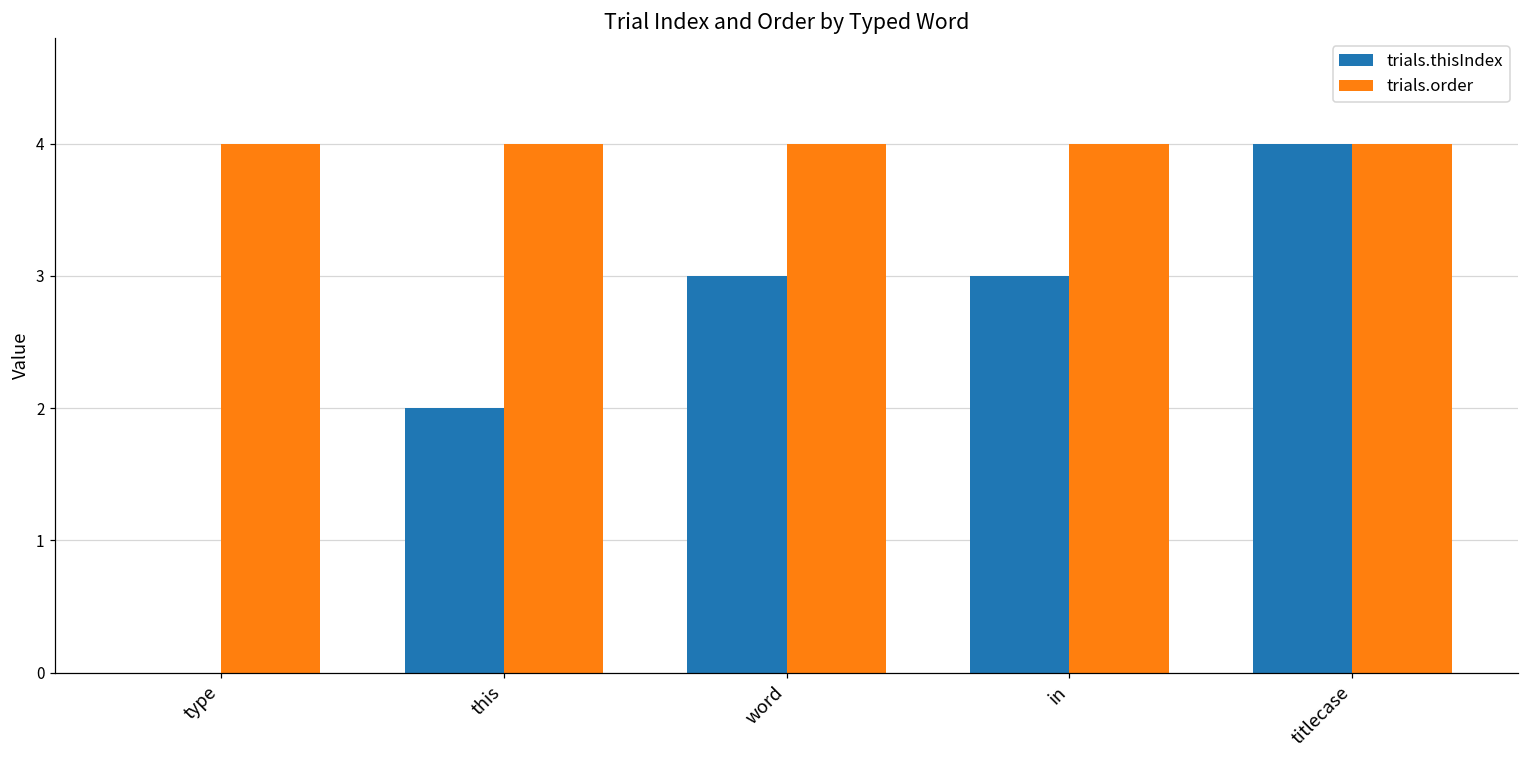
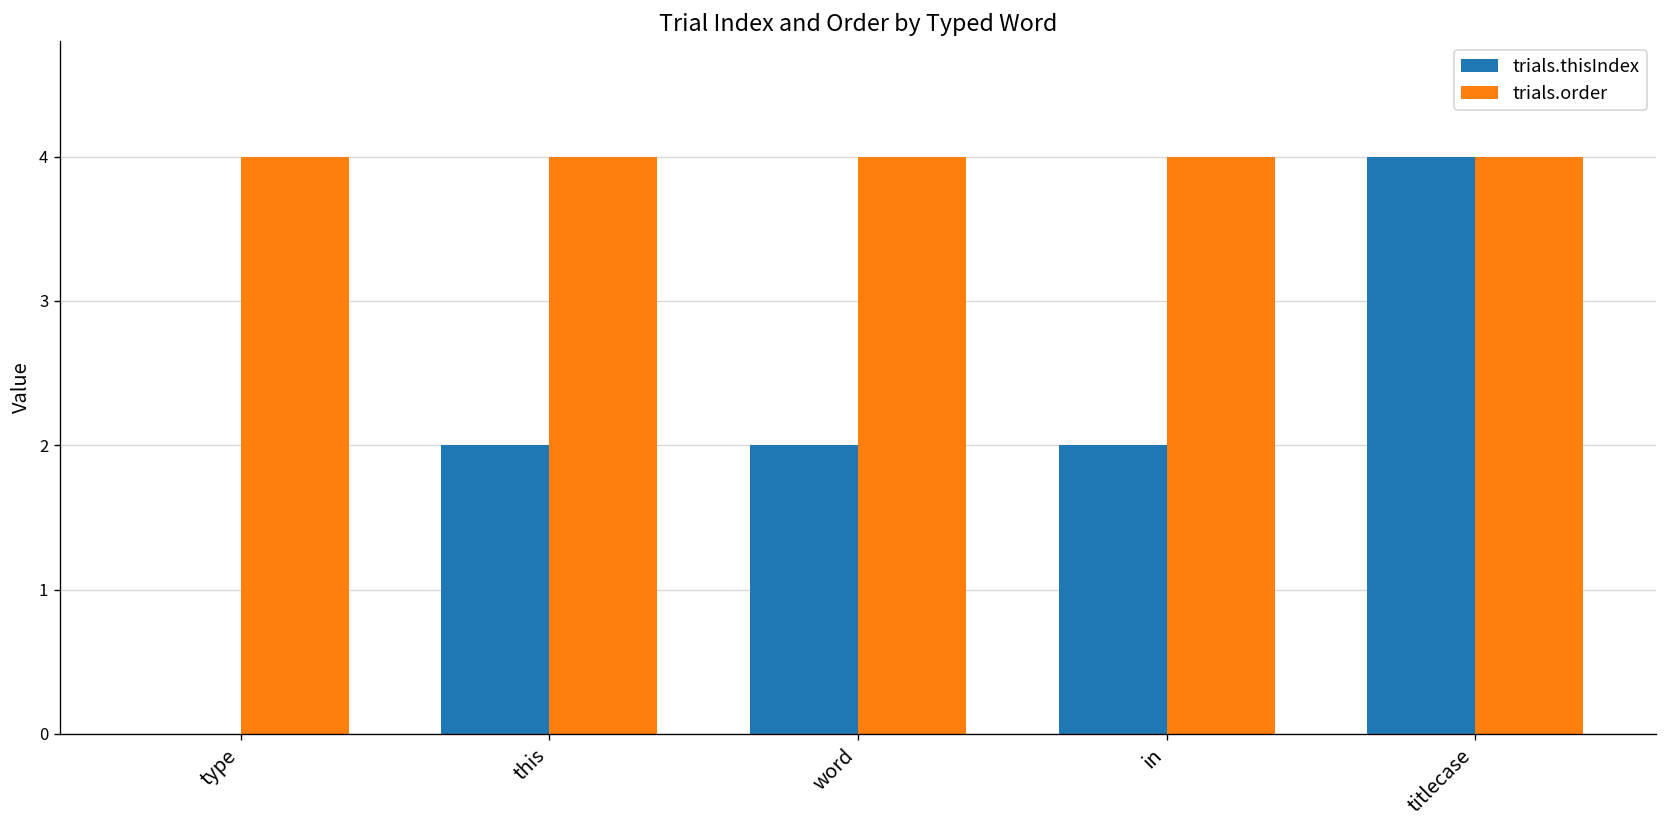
trials.thisIndex, word: 3 -> 2
trials.thisIndex, in: 3 -> 2
